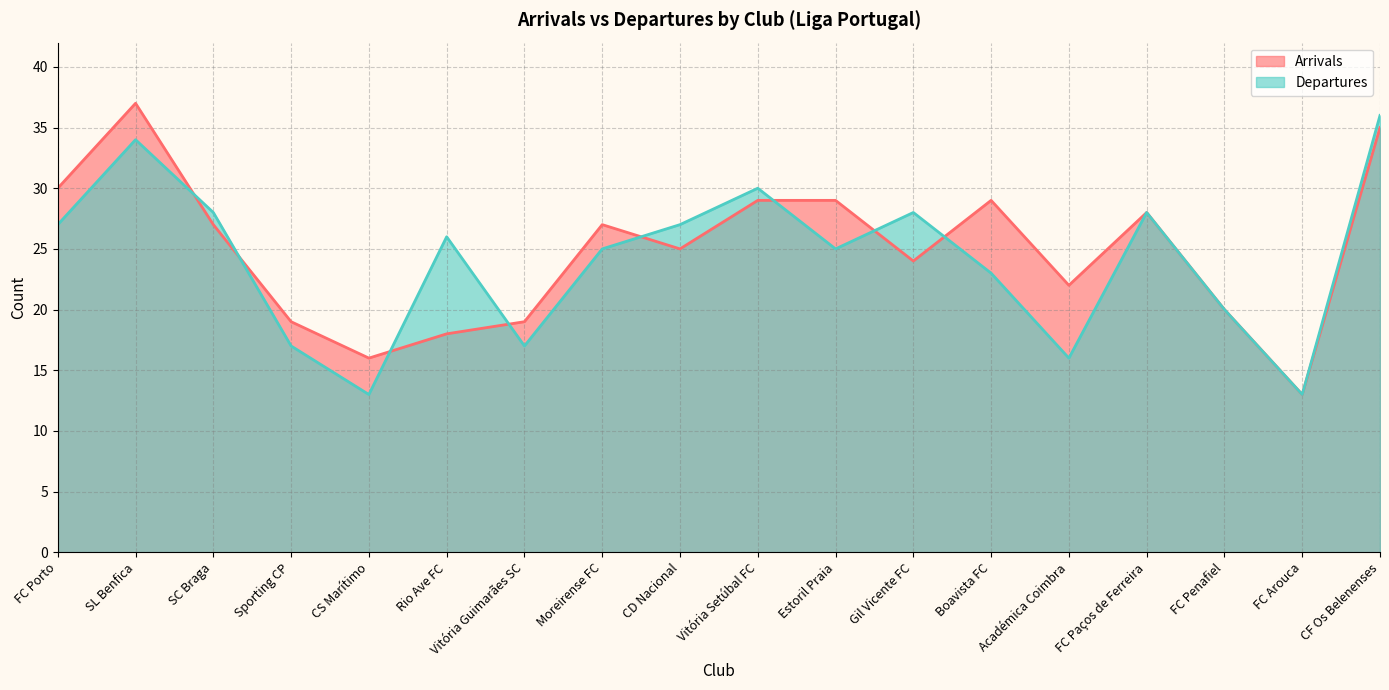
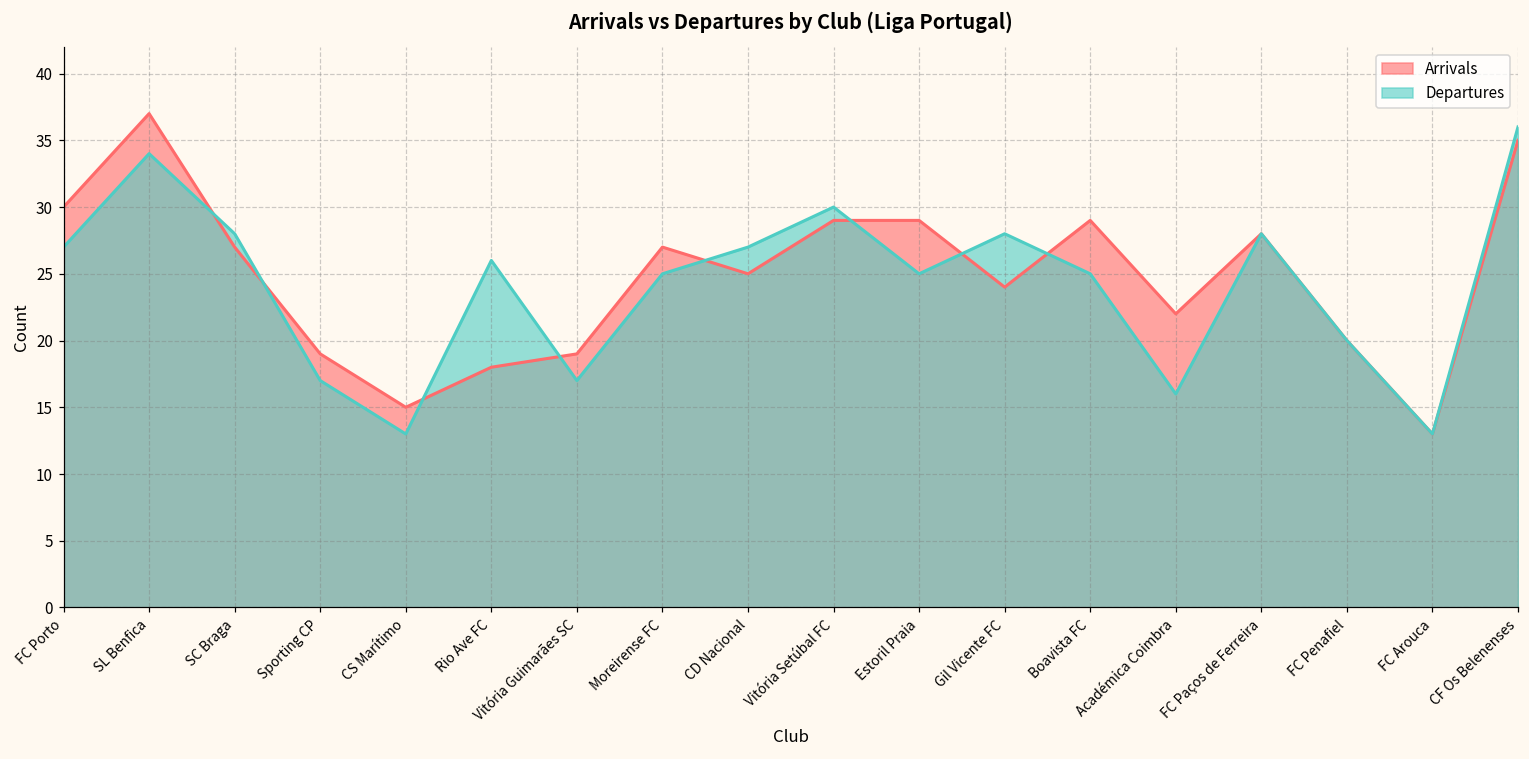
Arrivals, CS Marítimo: 16 -> 15
Departures, Boavista FC: 23 -> 25
